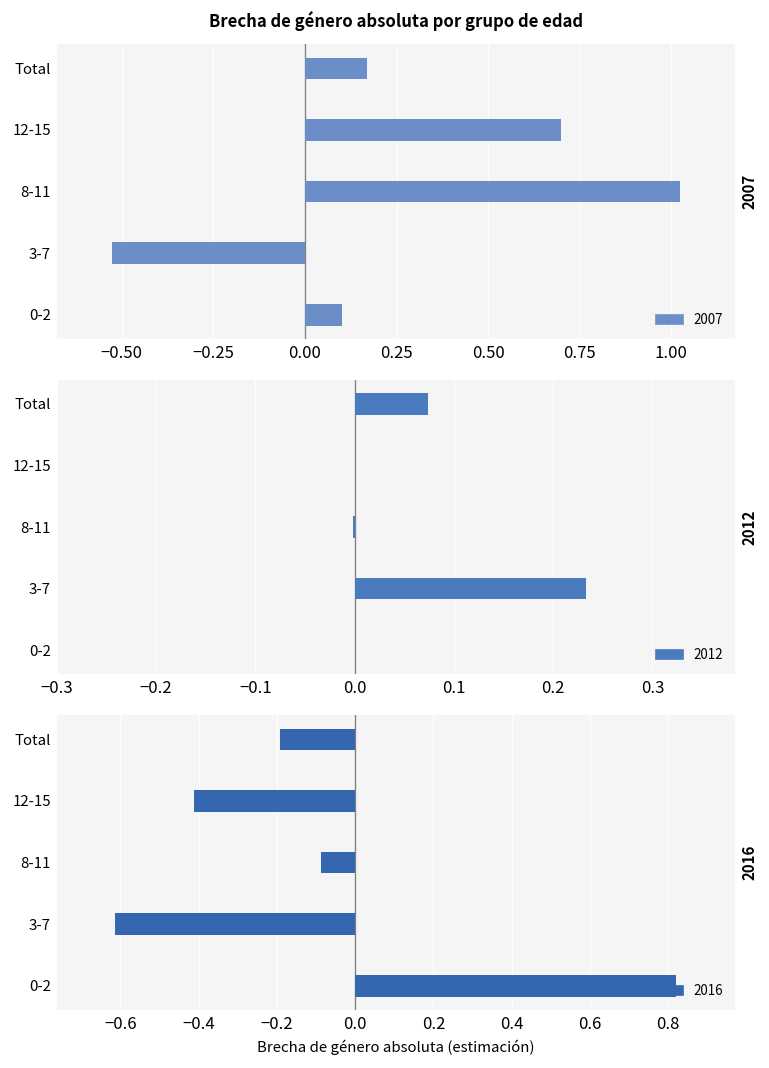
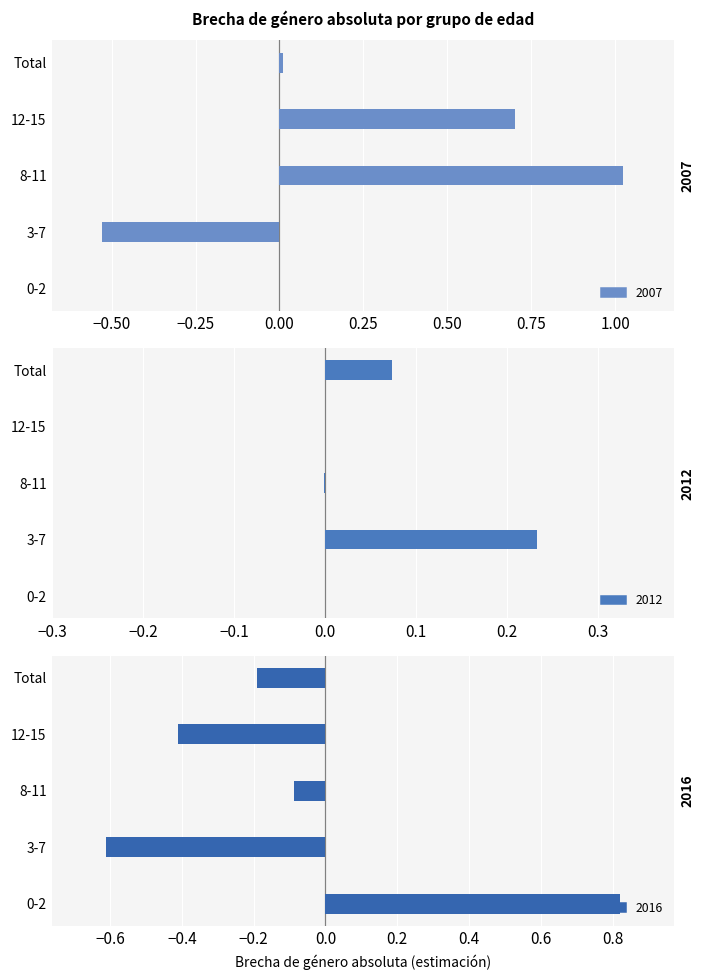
Brecha de género absoluta por grupo de edad, Total: 0.17 -> 0.01
Brecha de género absoluta por grupo de edad, 0-2: 0.1 -> 0.0
